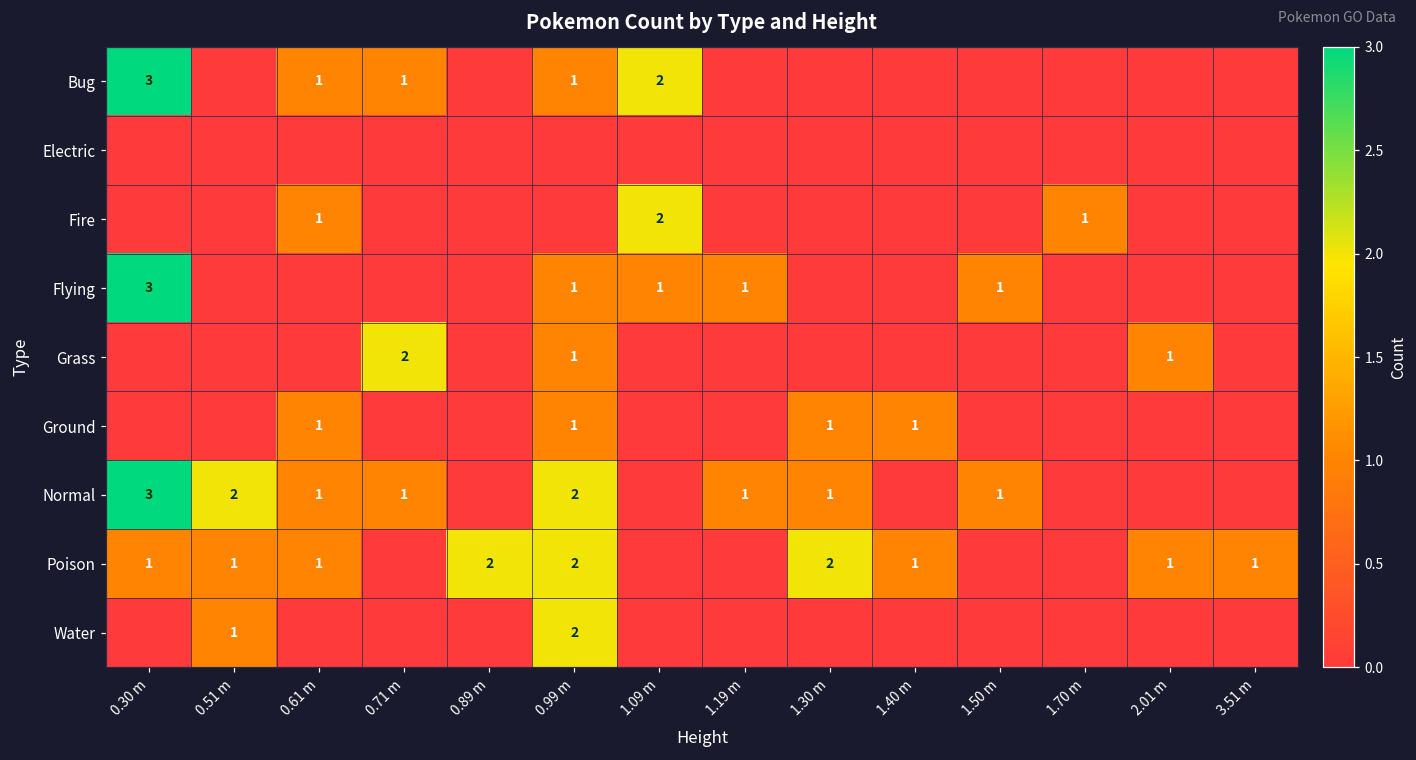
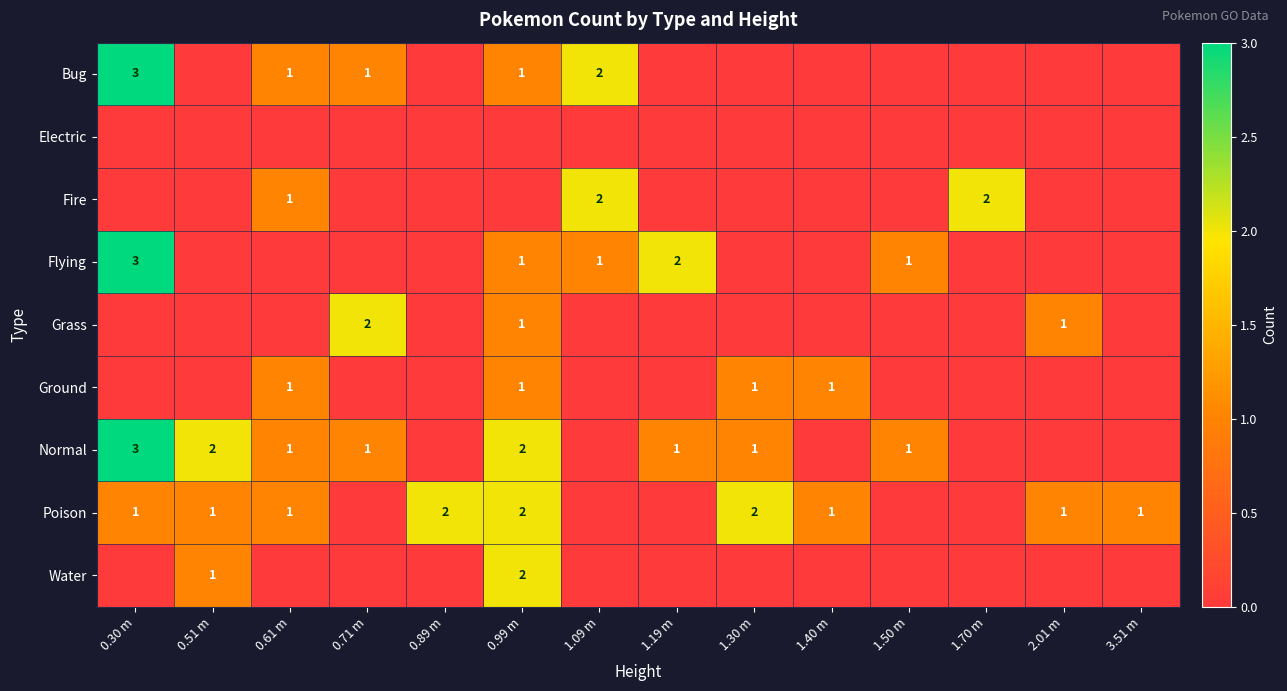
Fire, 1.70 m: 1 -> 2
Flying, 1.19 m: 1 -> 2
